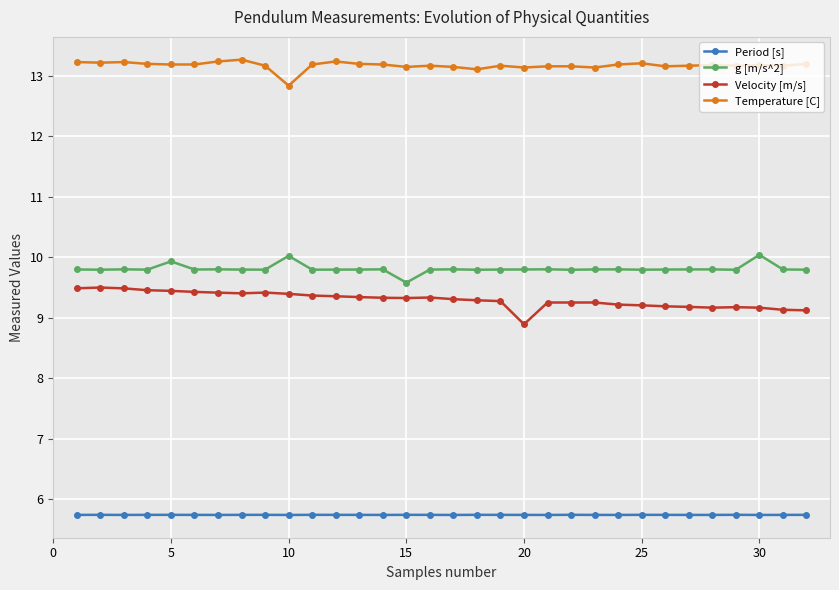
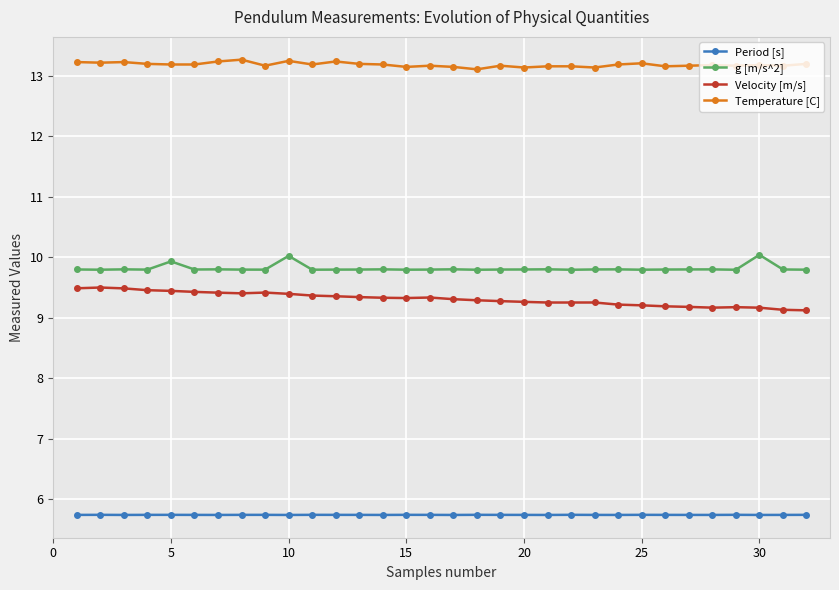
Temperature [C], 10: 12.8 -> 13.3
g [m/s^2], 15: 9.6 -> 9.8
Velocity [m/s], 20: 8.9 -> 9.3
